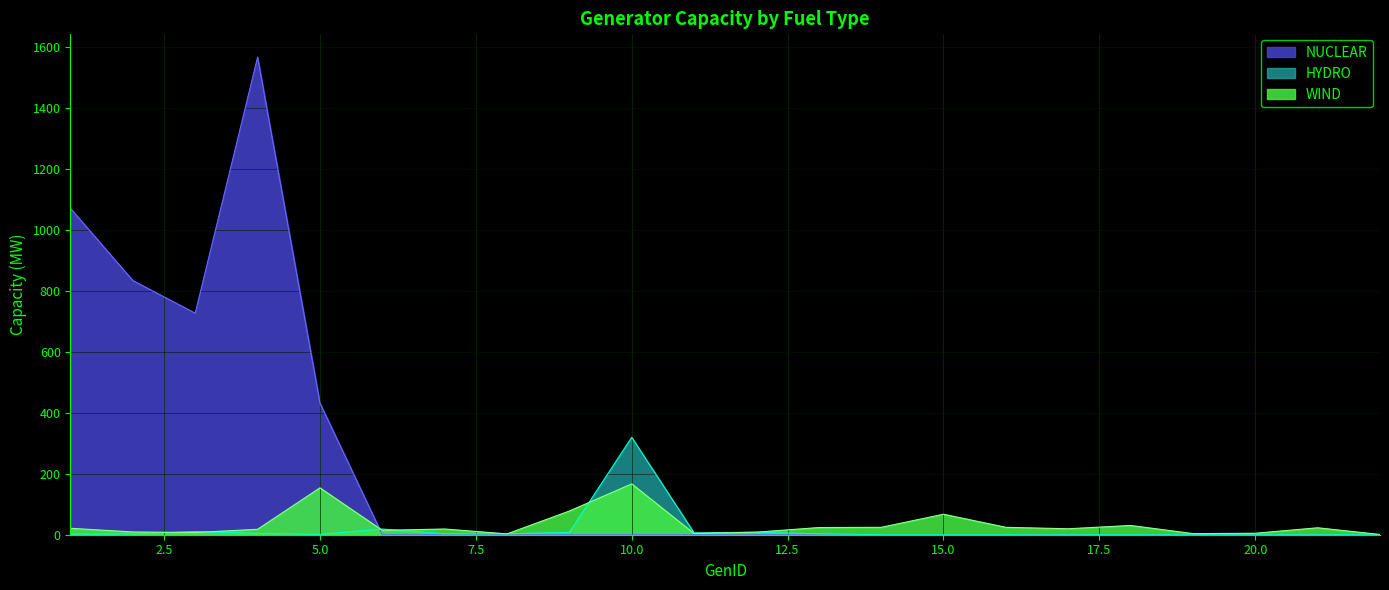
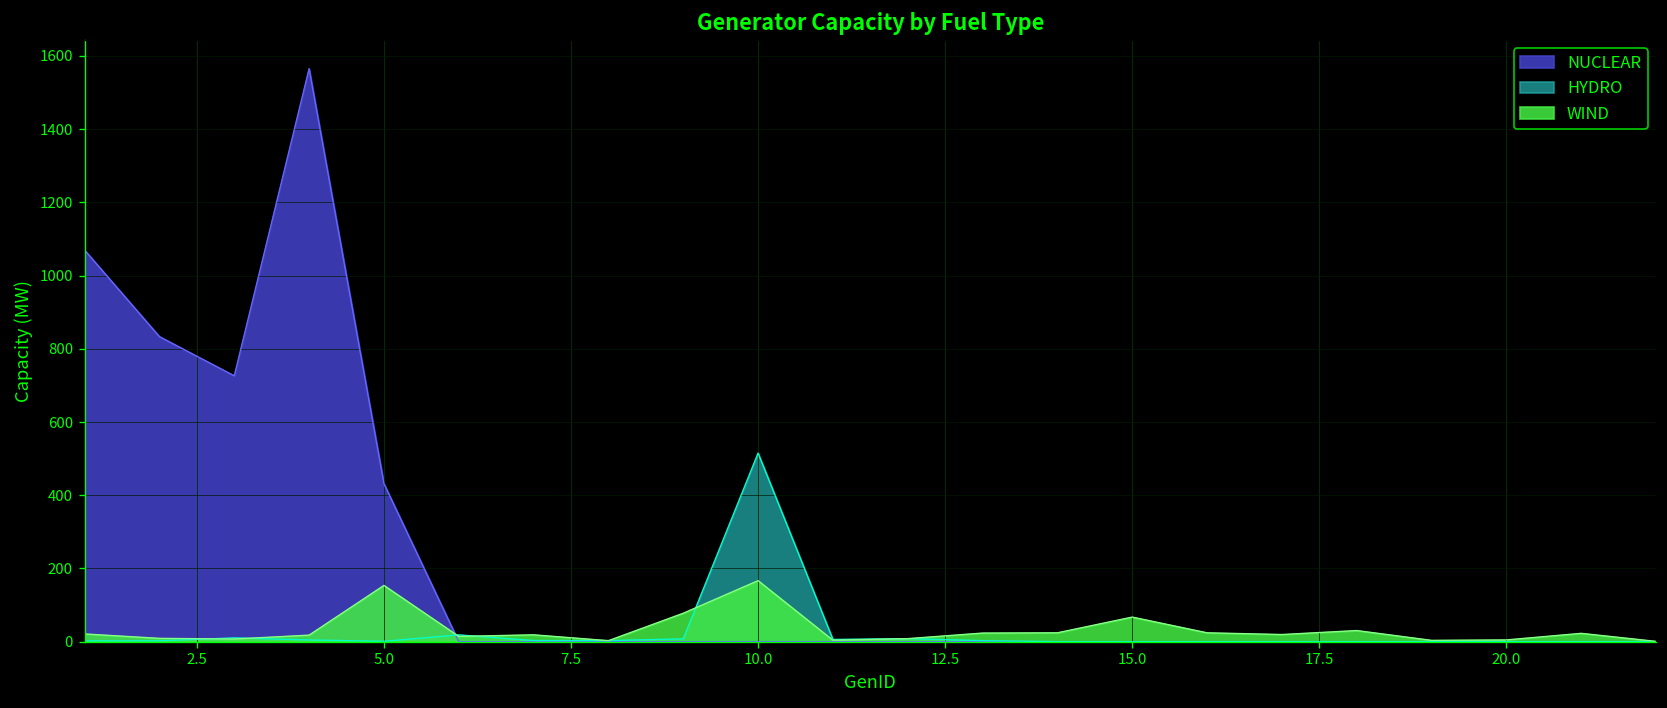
HYDRO, 10.0: 320 -> 520
